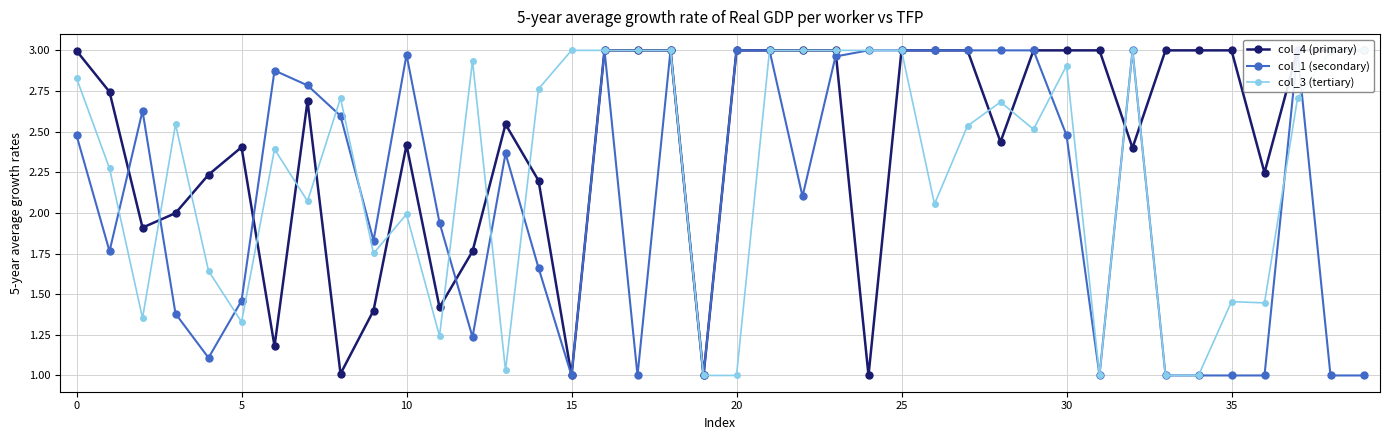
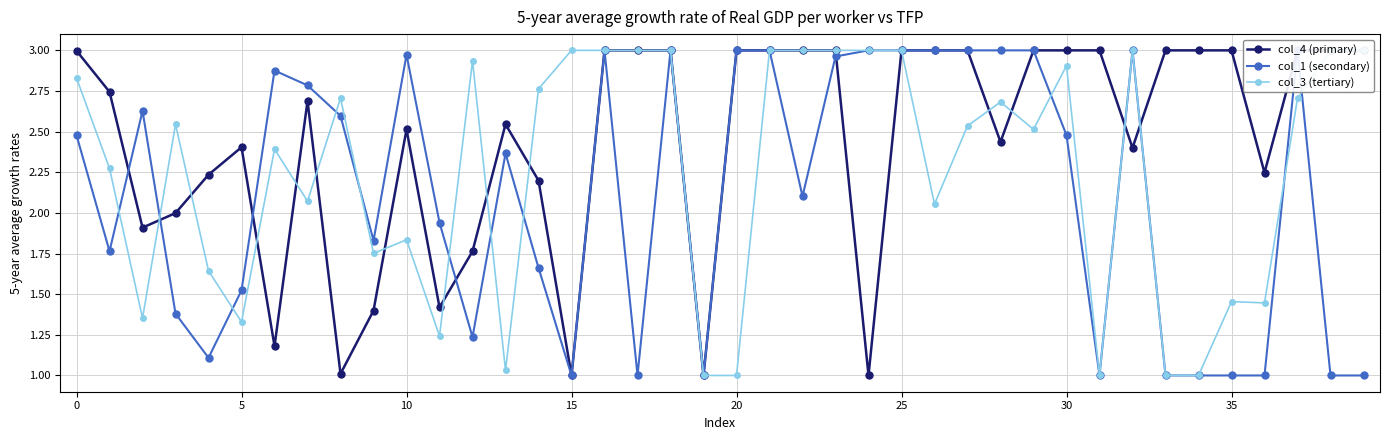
col_1 (secondary), 5: 1.46 -> 1.52
col_4 (primary), 10: 2.42 -> 2.51
col_3 (tertiary), 10: 1.99 -> 1.83
